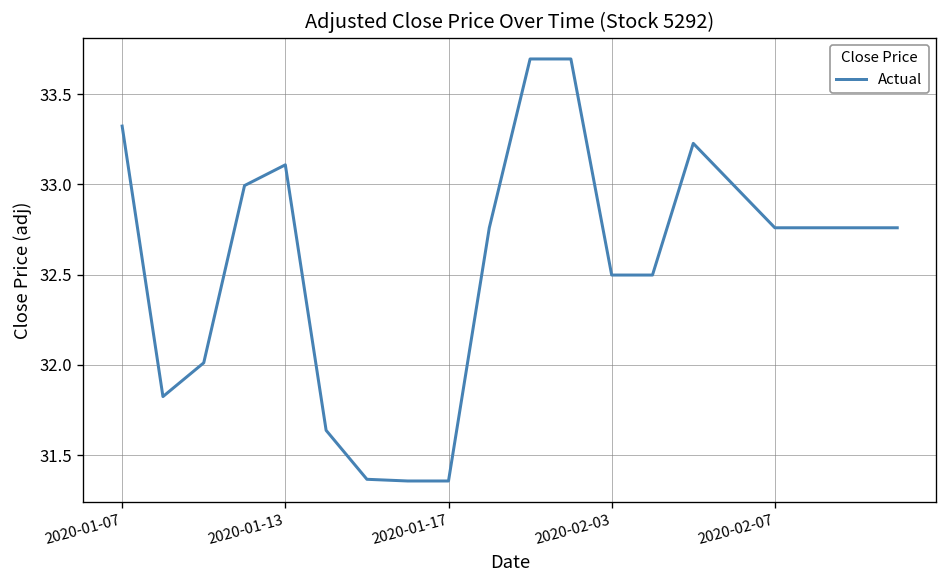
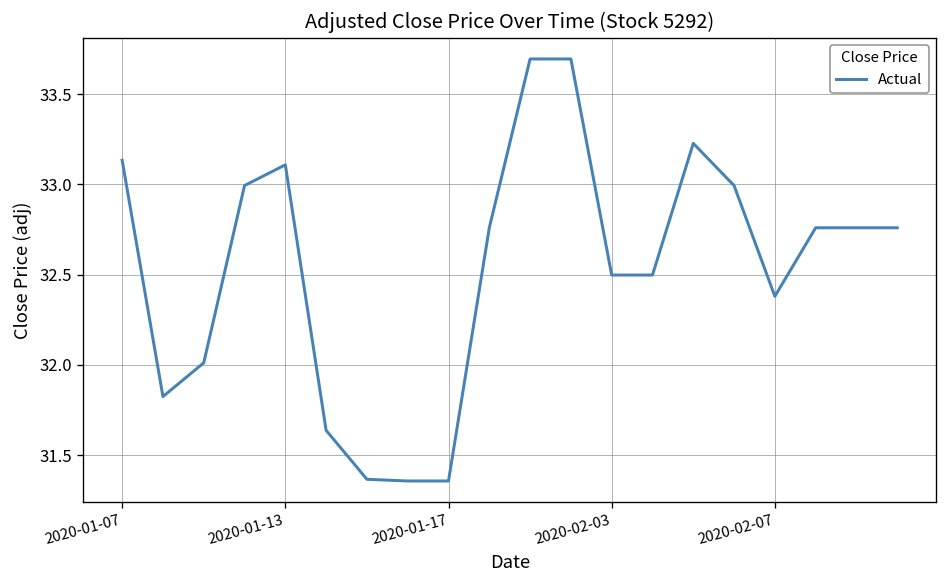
2020-01-07: 33.32 -> 33.13
2020-02-07: 32.76 -> 32.38
